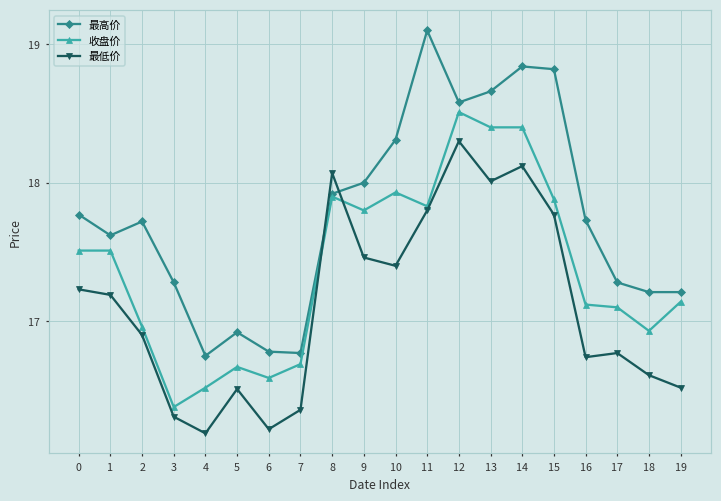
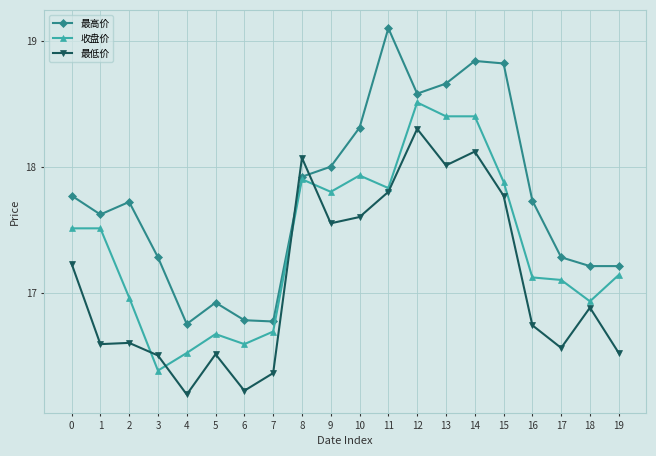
最低价, 1: 17.19 -> 16.59
最低价, 2: 16.9 -> 16.6
最低价, 3: 16.31 -> 16.50
最低价, 9: 17.46 -> 17.55
最低价, 10: 17.4 -> 17.6
最低价, 17: 16.77 -> 16.56
最低价, 18: 16.61 -> 16.88
